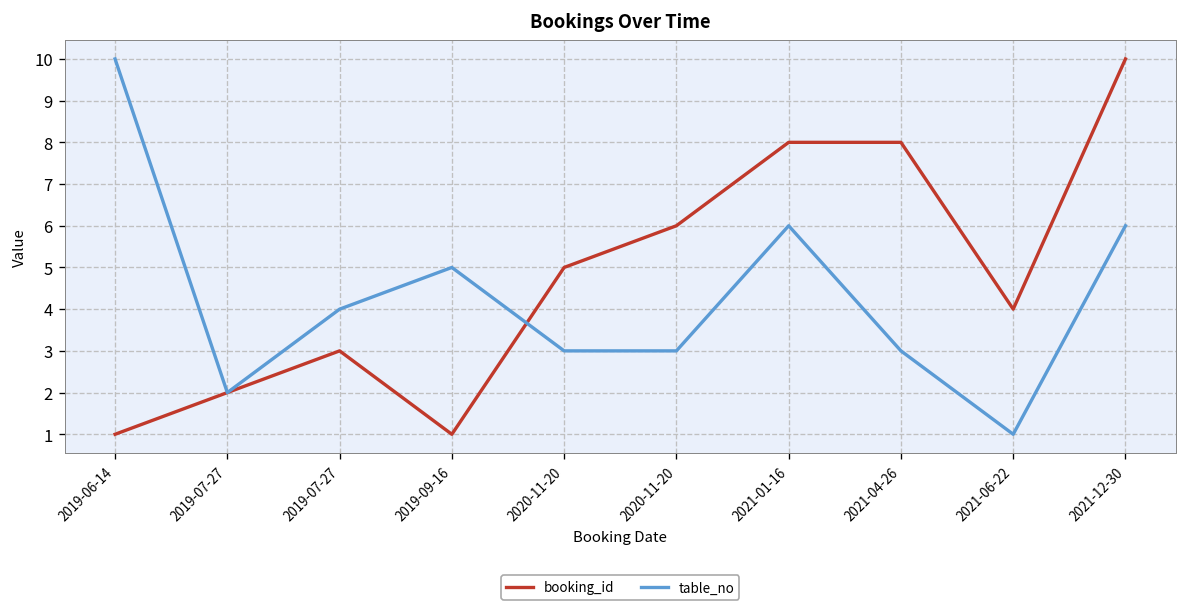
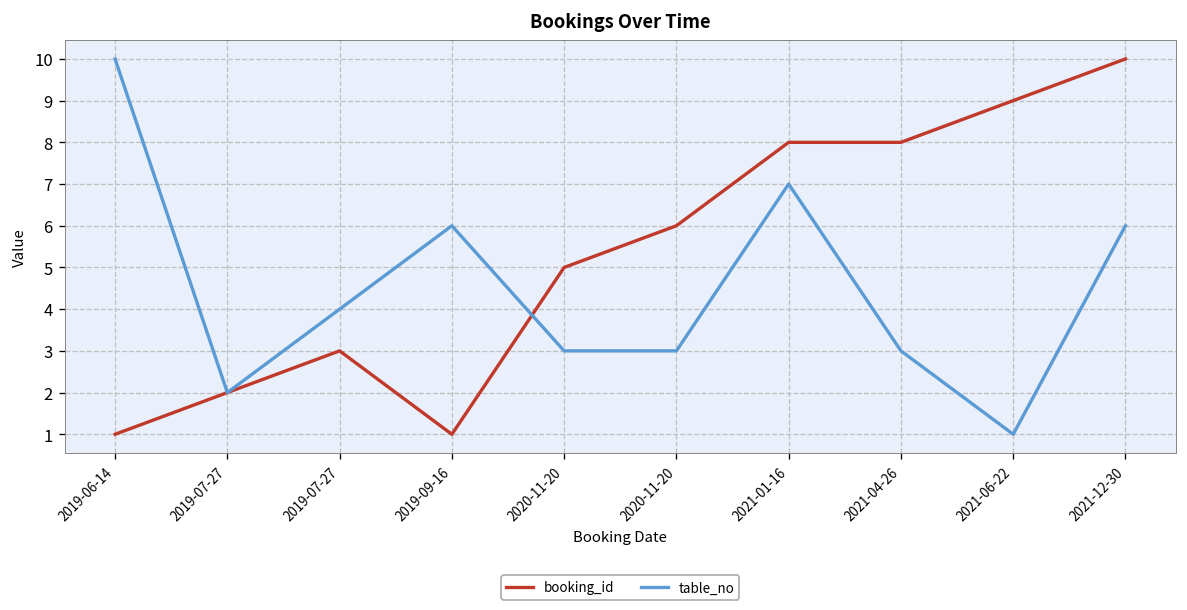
table_no, 2019-09-16: 5 -> 6
table_no, 2021-01-16: 6 -> 7
booking_id, 2021-06-22: 4 -> 9
